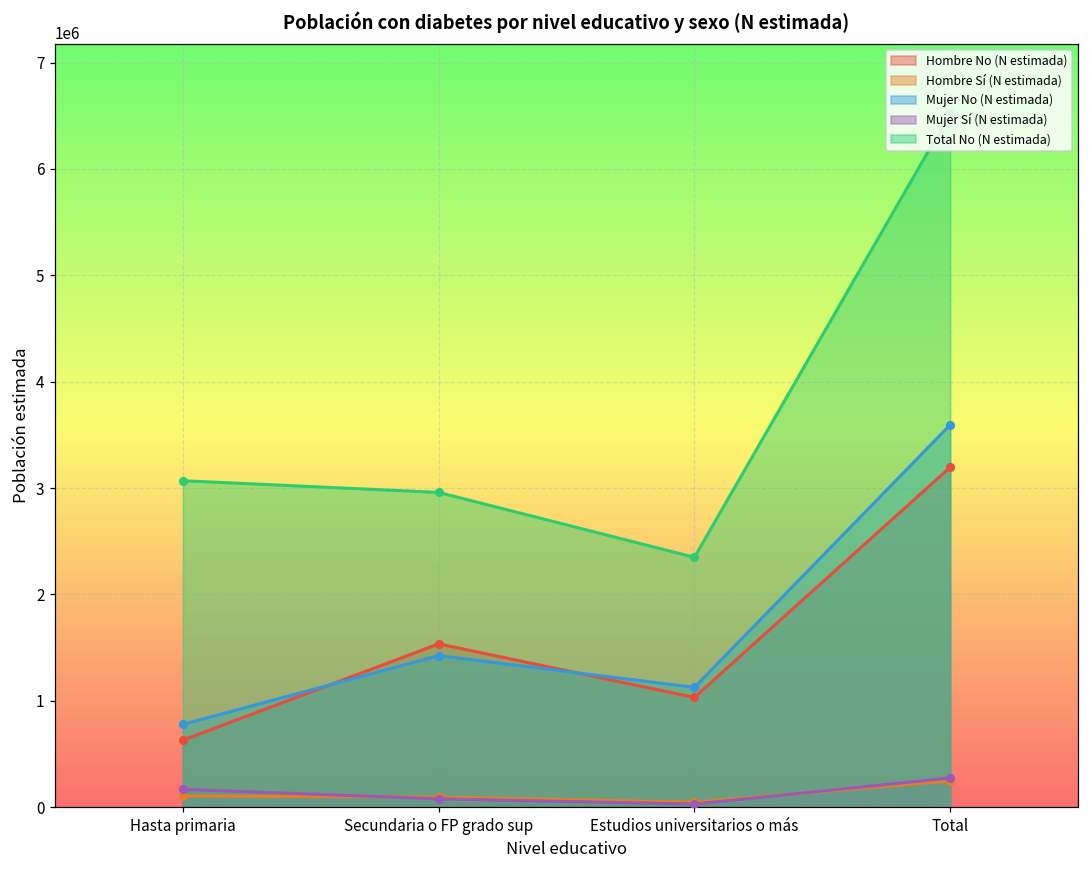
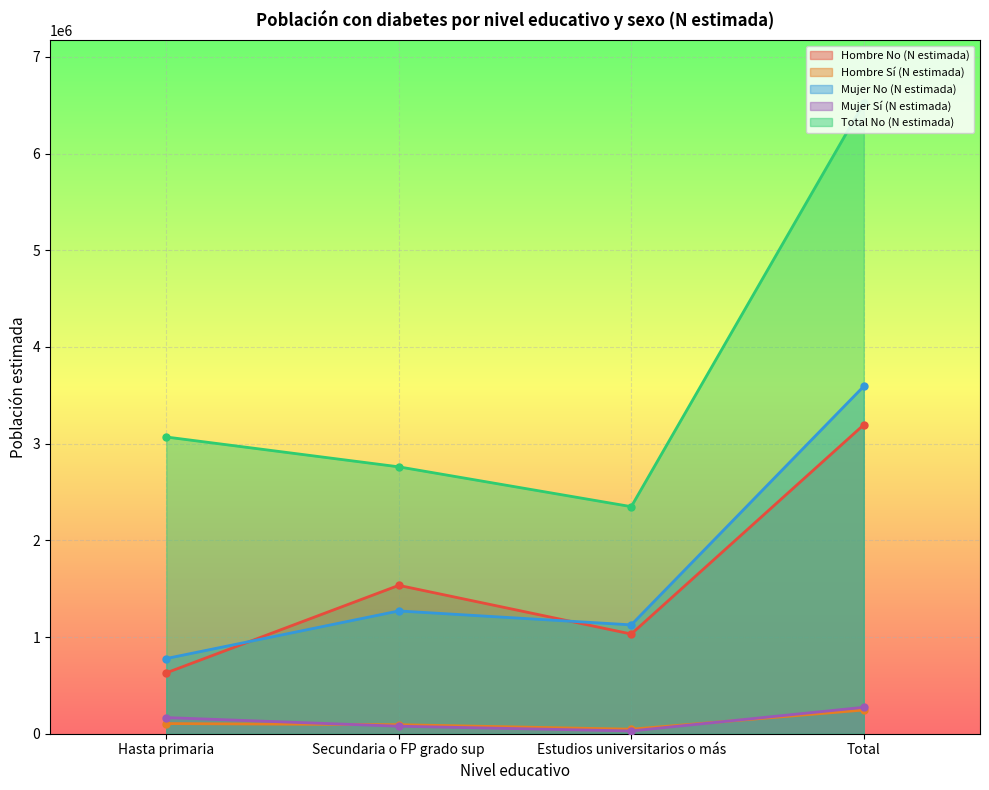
Mujer No (N estimada), Secundaria o FP grado sup: 1400000 -> 1300000
Total No (N estimada), Secundaria o FP grado sup: 3000000 -> 2800000
